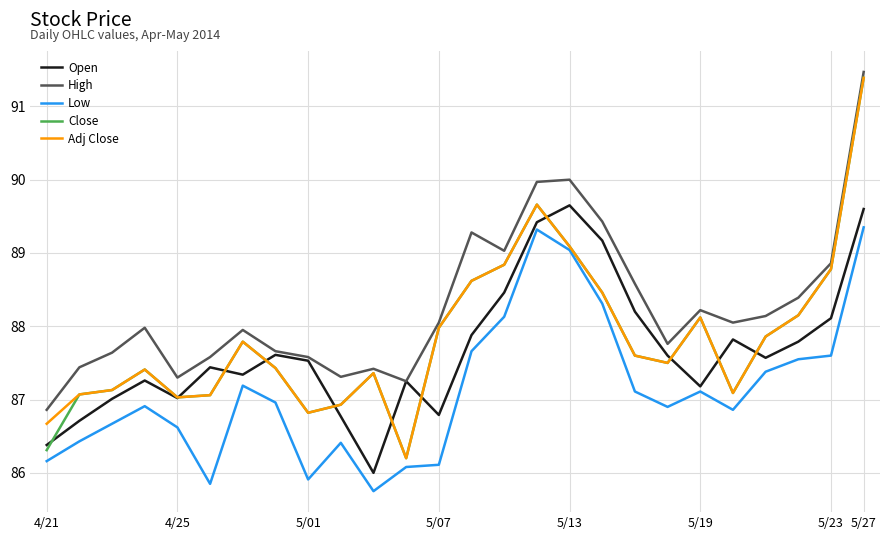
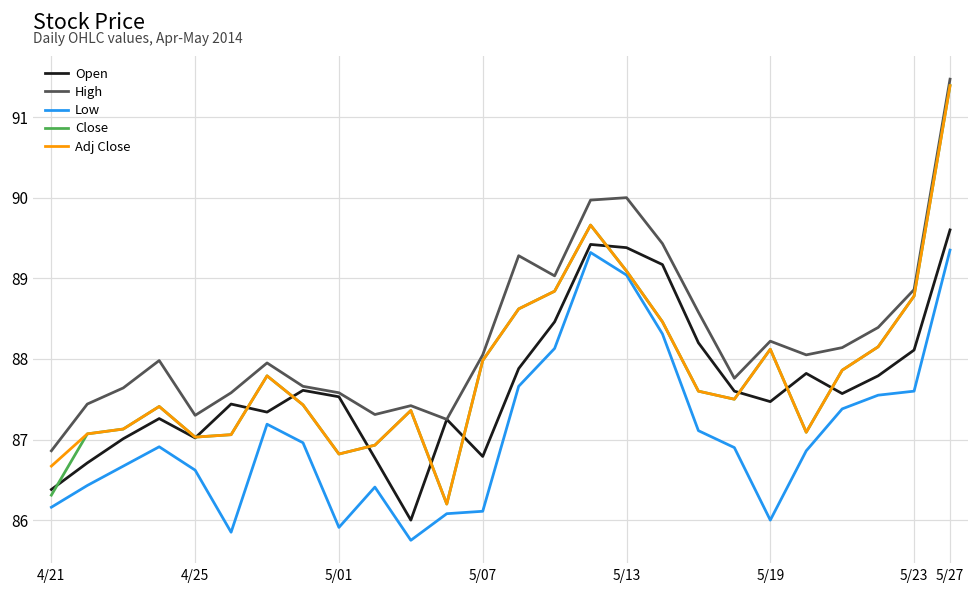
Open, 5/13: 89.7 -> 89.4
Open, 5/19: 87.2 -> 87.5
Low, 5/19: 87.1 -> 86.0
